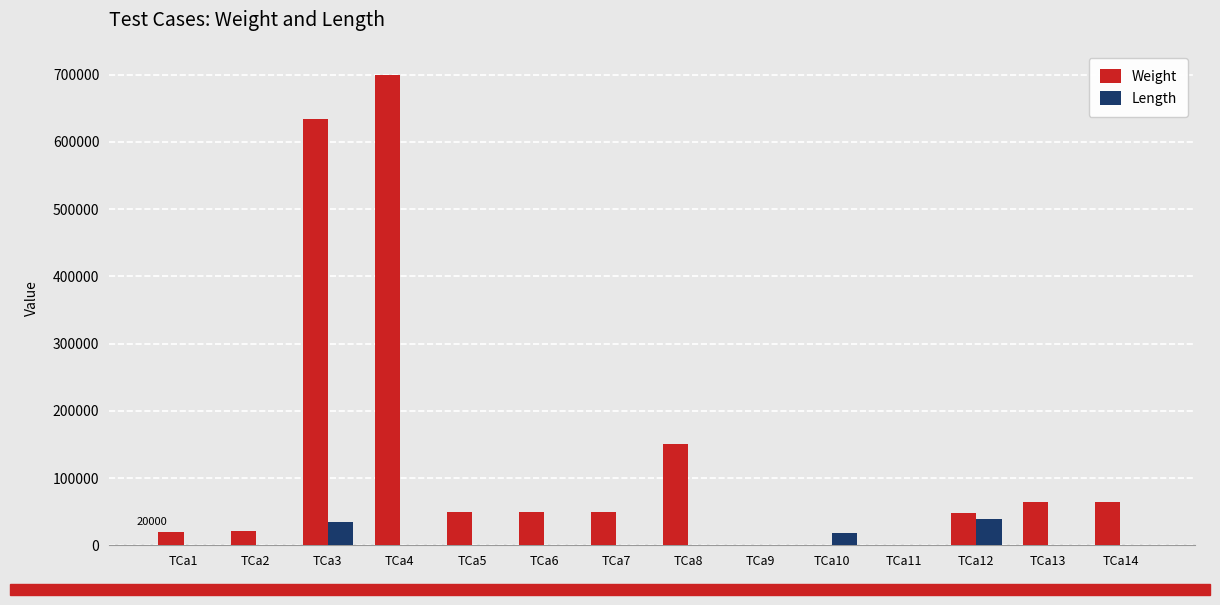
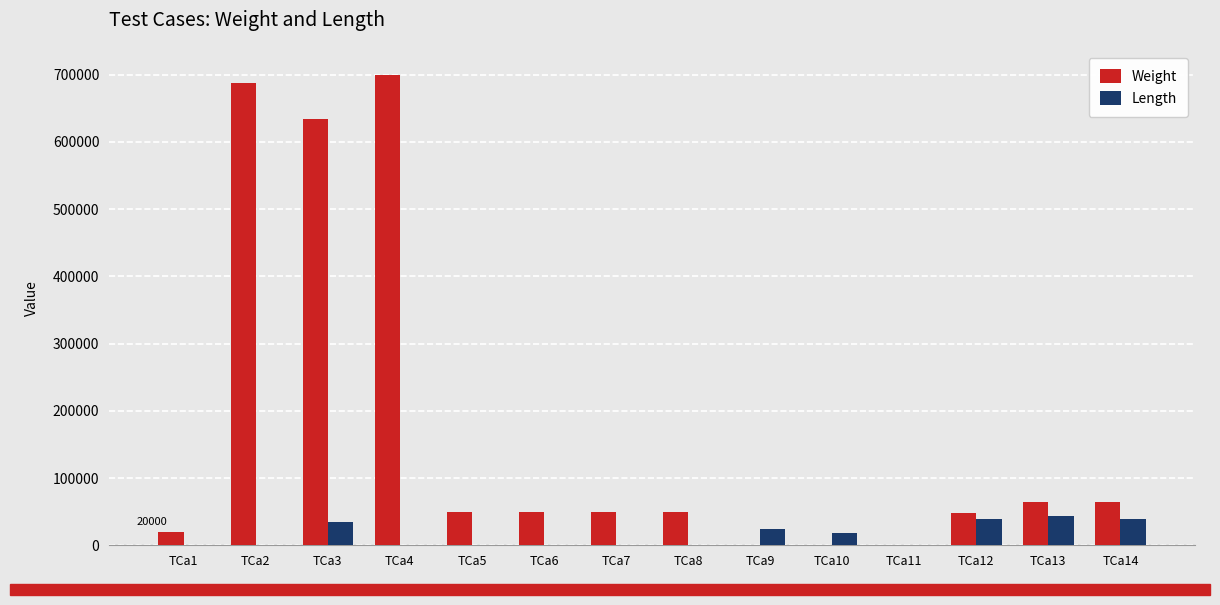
Weight, TCa2: 20000 -> 690000
Weight, TCa8: 150000 -> 50000
Length, TCa9: 0 -> 20000
Length, TCa13: 0 -> 40000
Length, TCa14: 0 -> 40000
